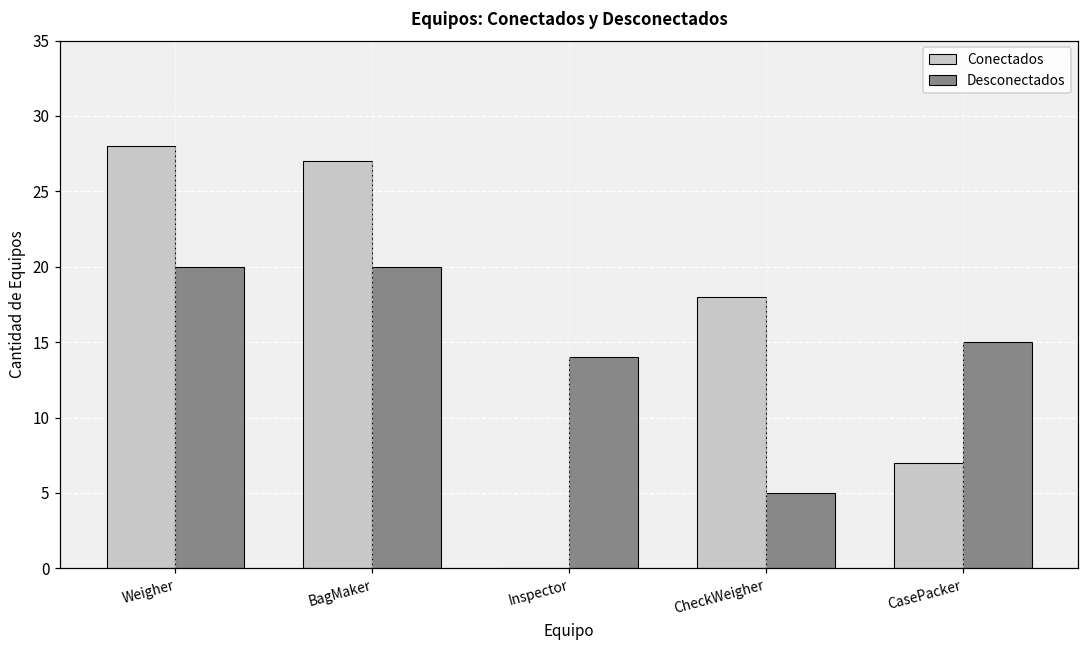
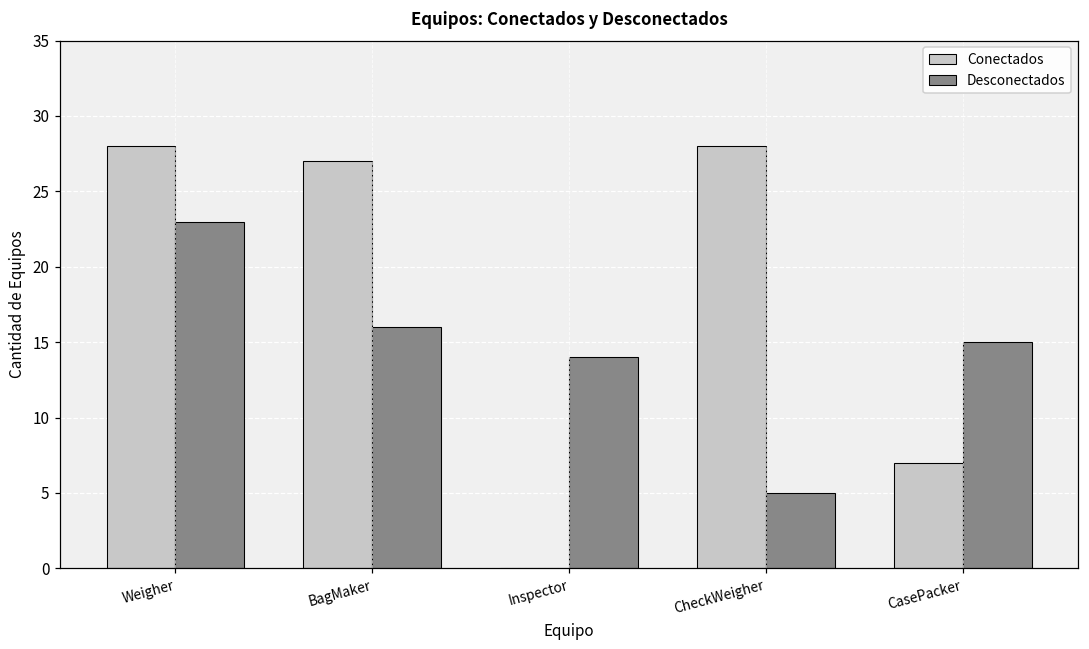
Desconectados, Weigher: 20 -> 23
Desconectados, BagMaker: 20 -> 16
Conectados, CheckWeigher: 18 -> 28
